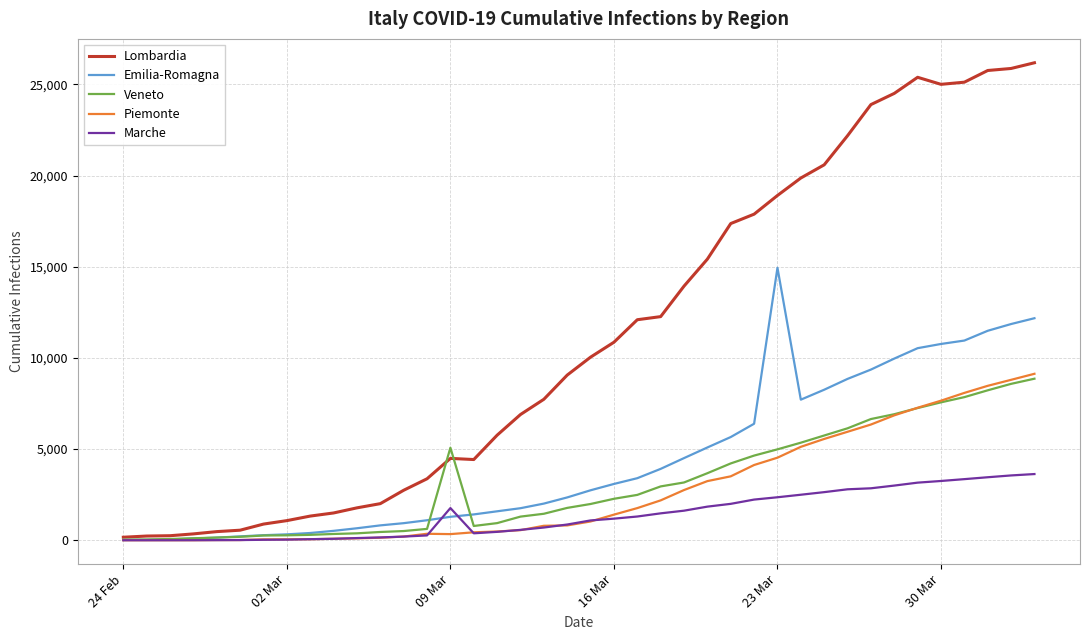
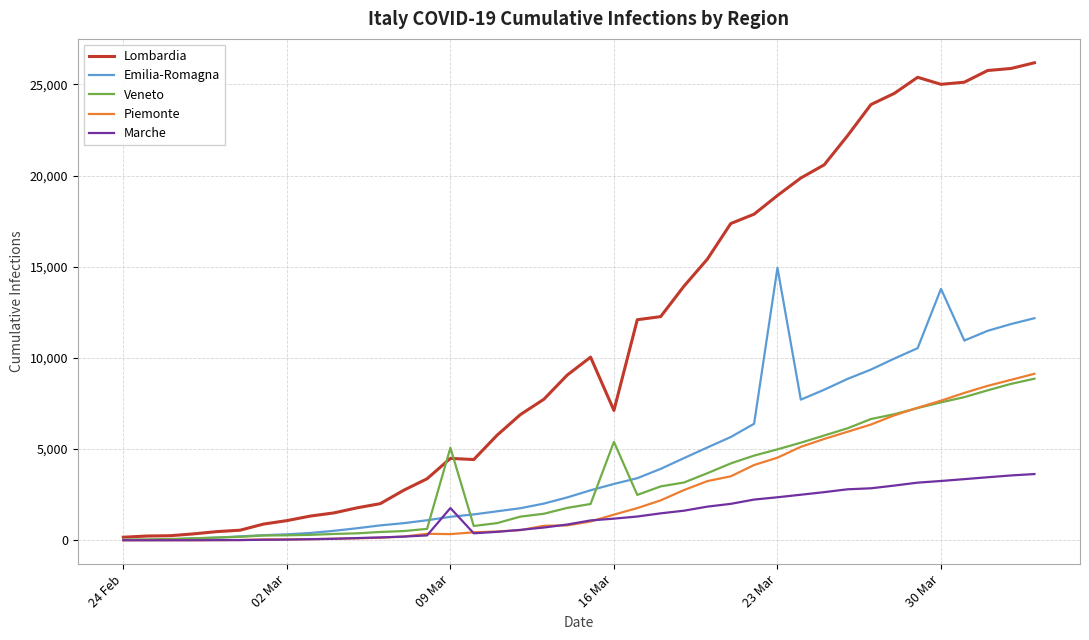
Lombardia, 16 Mar: 10,900 -> 7,100
Veneto, 16 Mar: 2,300 -> 5,400
Emilia-Romagna, 30 Mar: 10,800 -> 13,800
